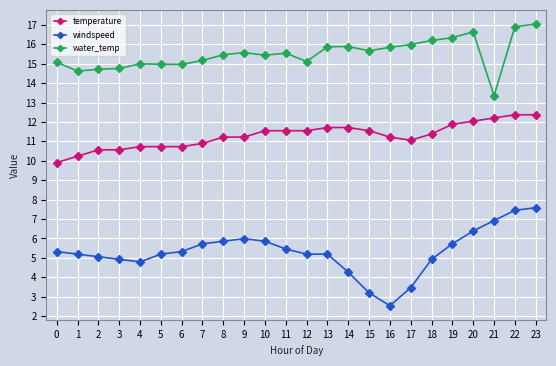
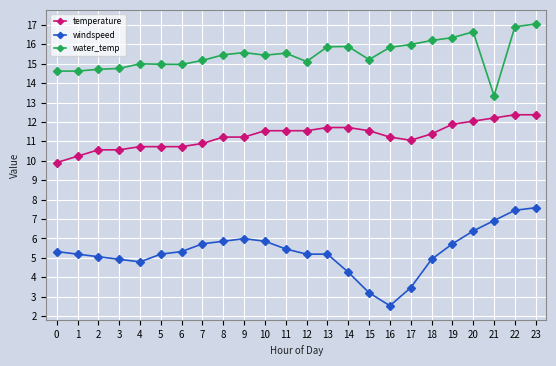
water_temp, 0: 15.1 -> 14.6
water_temp, 15: 15.7 -> 15.2
